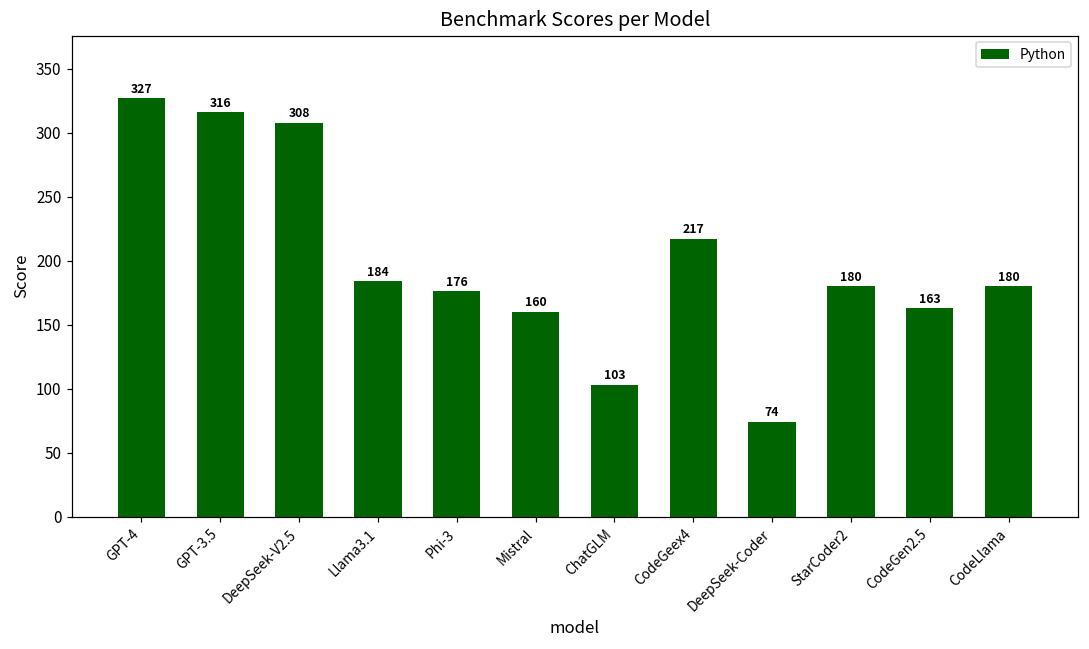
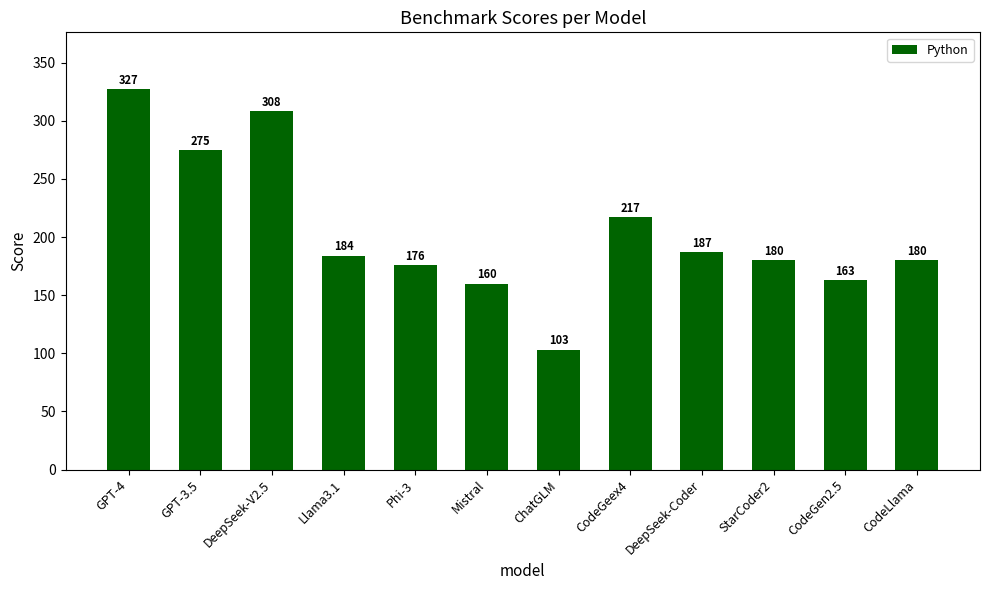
GPT-3.5: 316 -> 275
DeepSeek-Coder: 74 -> 187
